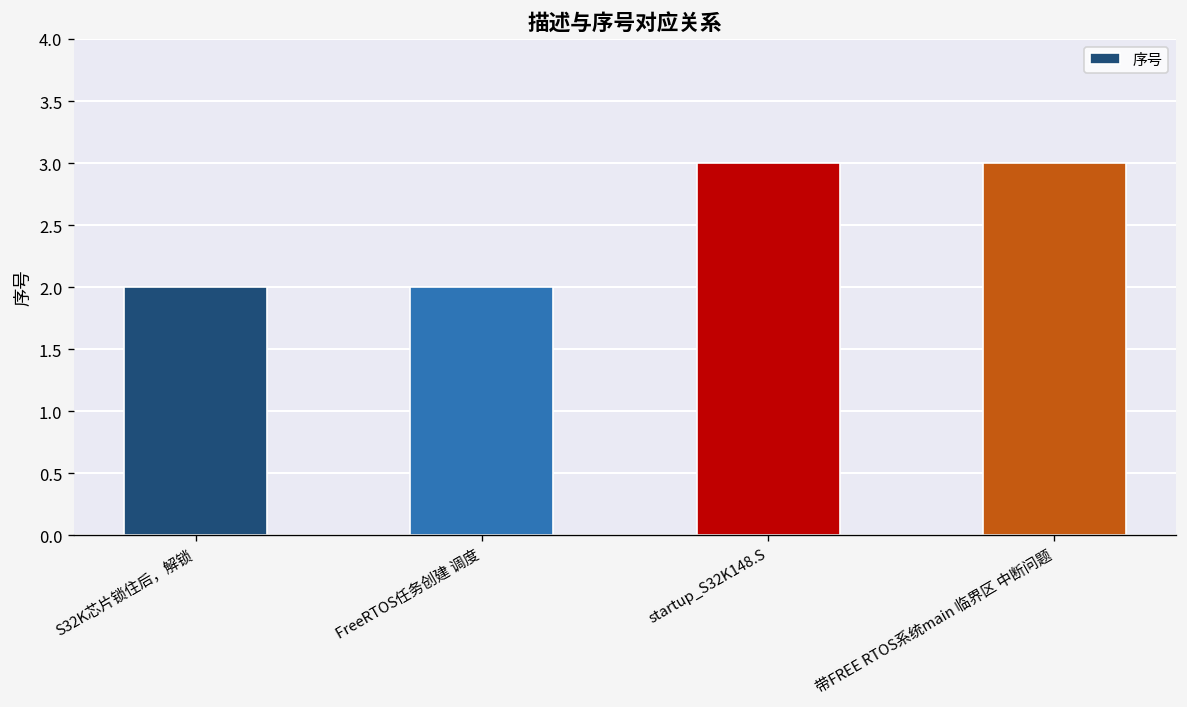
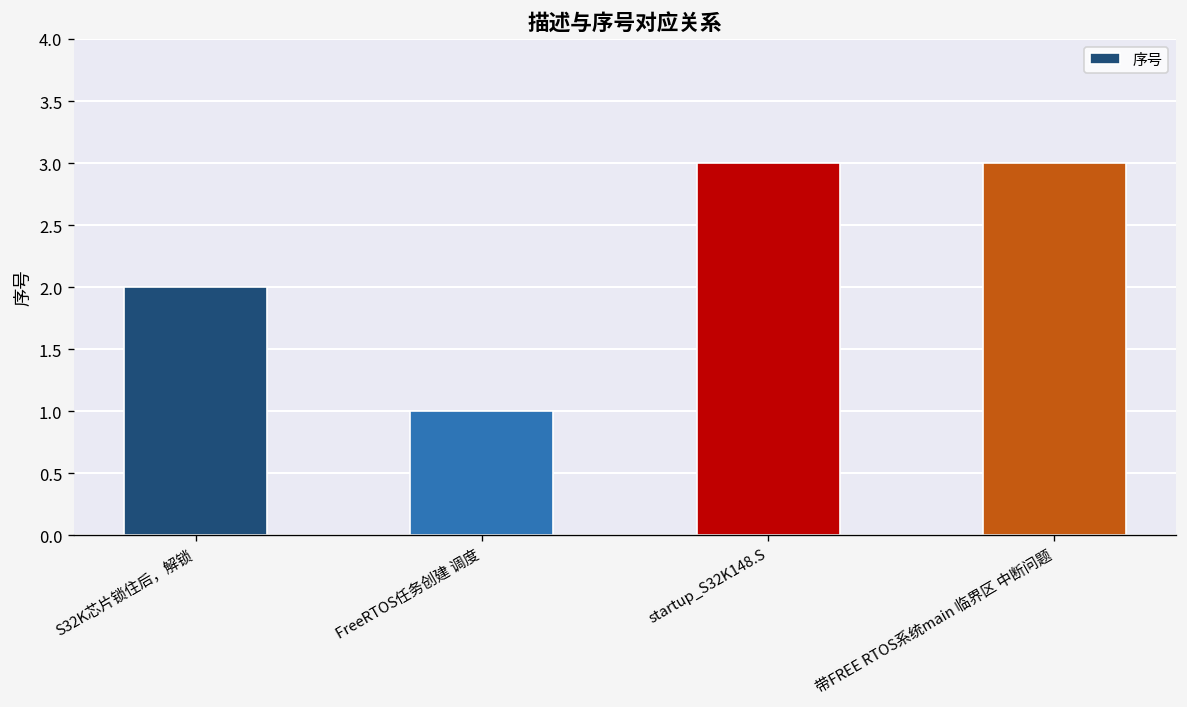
FreeRTOS任务创建 调度: 2 -> 1
